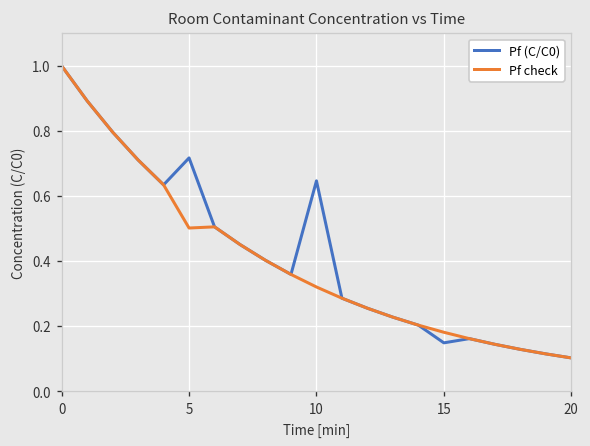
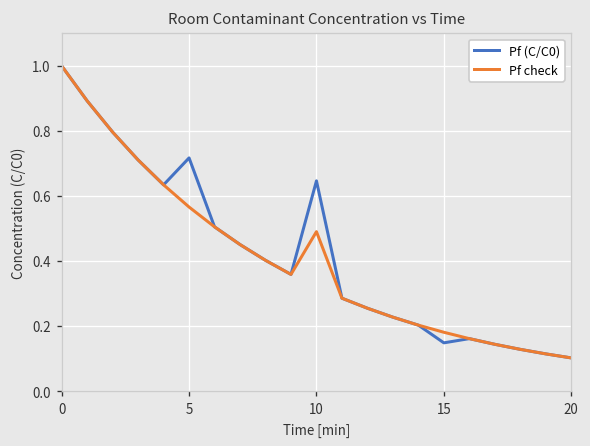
Pf check, 5: 0.50 -> 0.57
Pf check, 10: 0.32 -> 0.49
